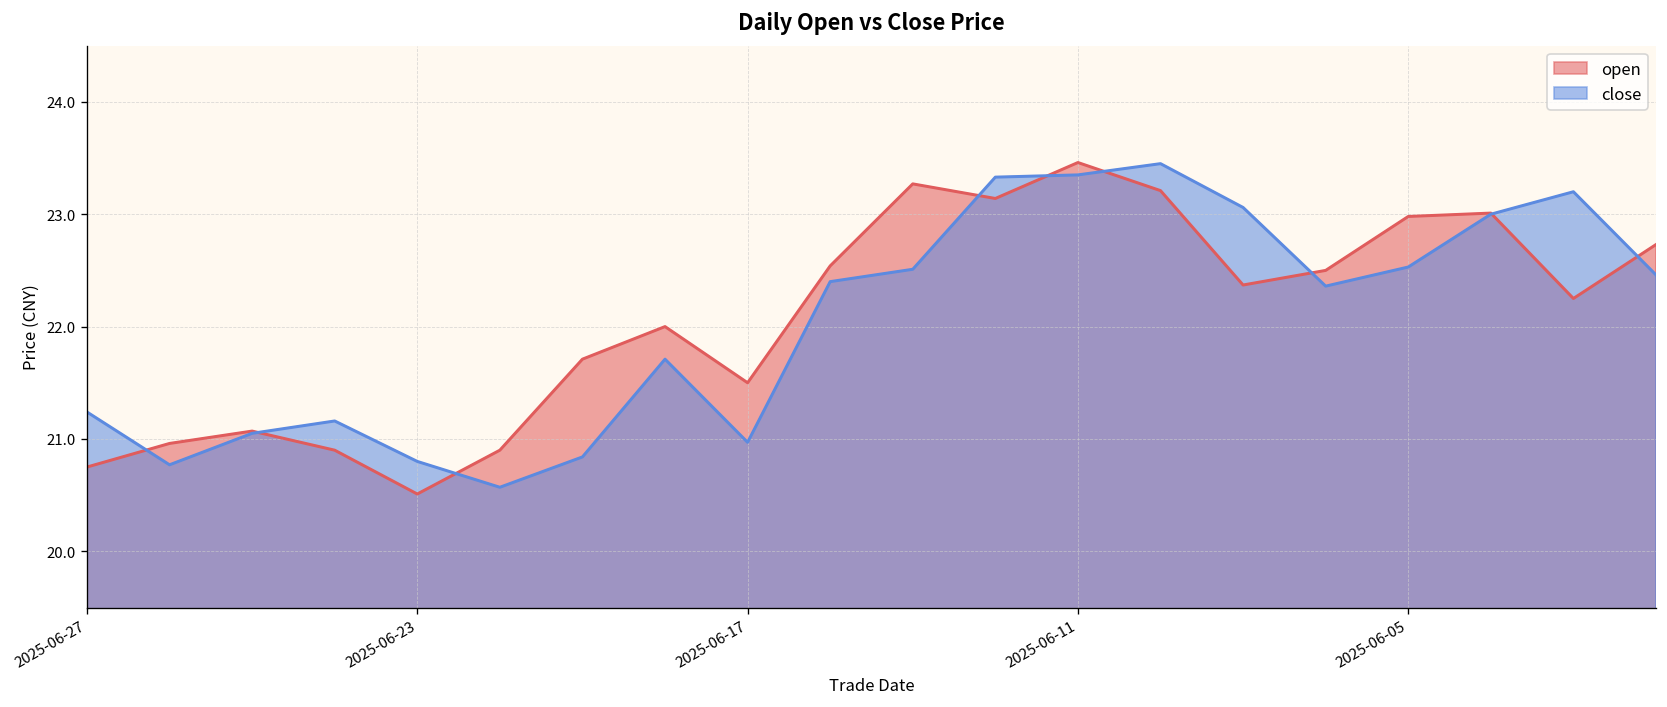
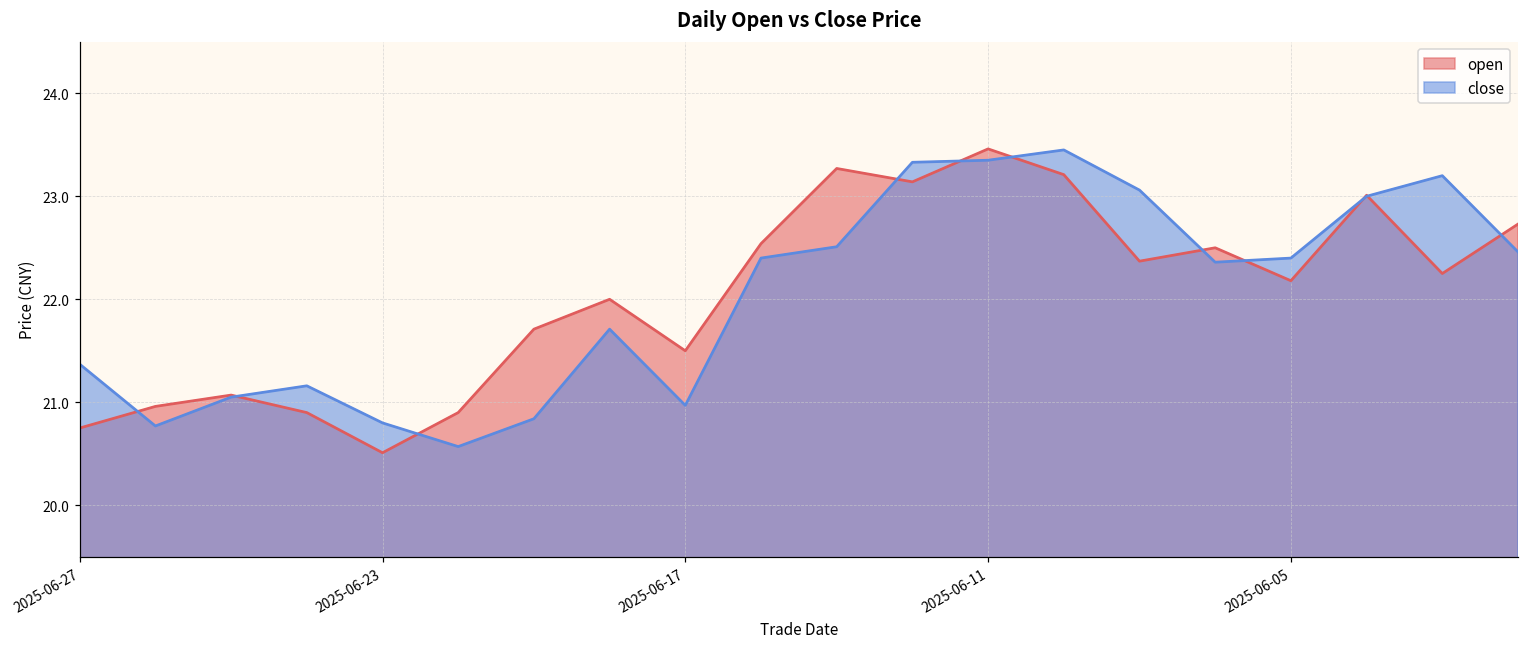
close, 2025-06-27: 21.2 -> 21.4
open, 2025-06-05: 23.0 -> 22.2
close, 2025-06-05: 22.5 -> 22.4
